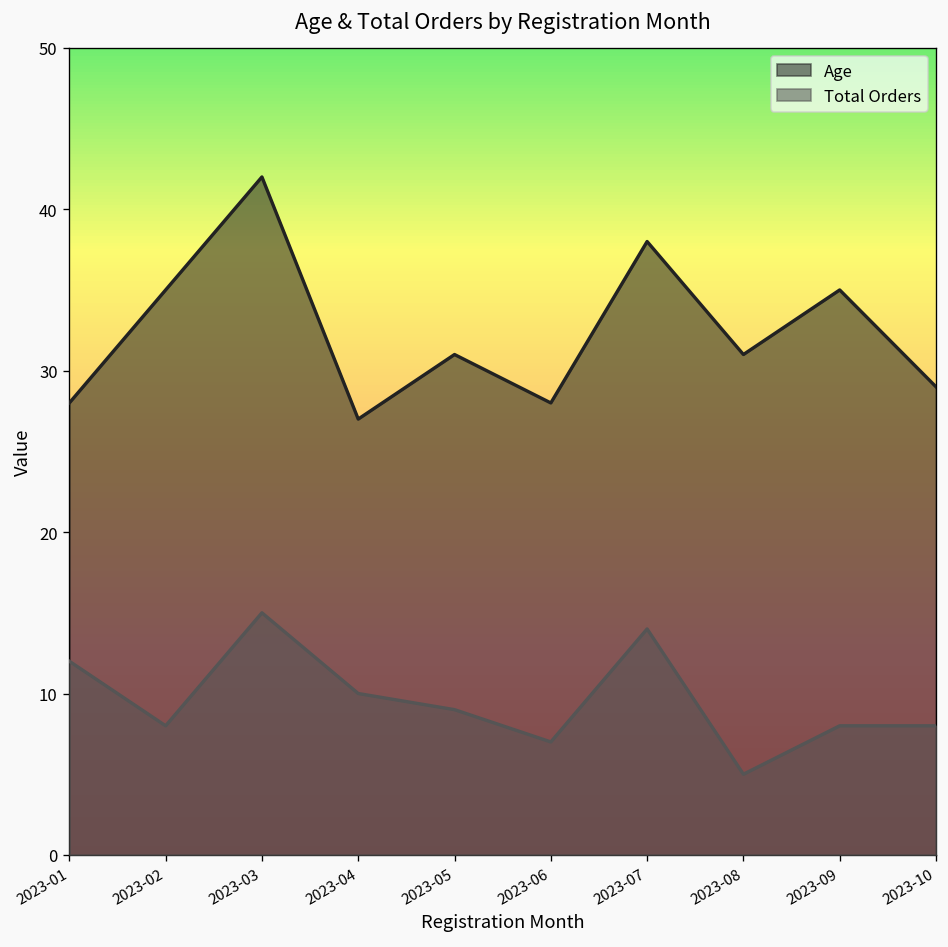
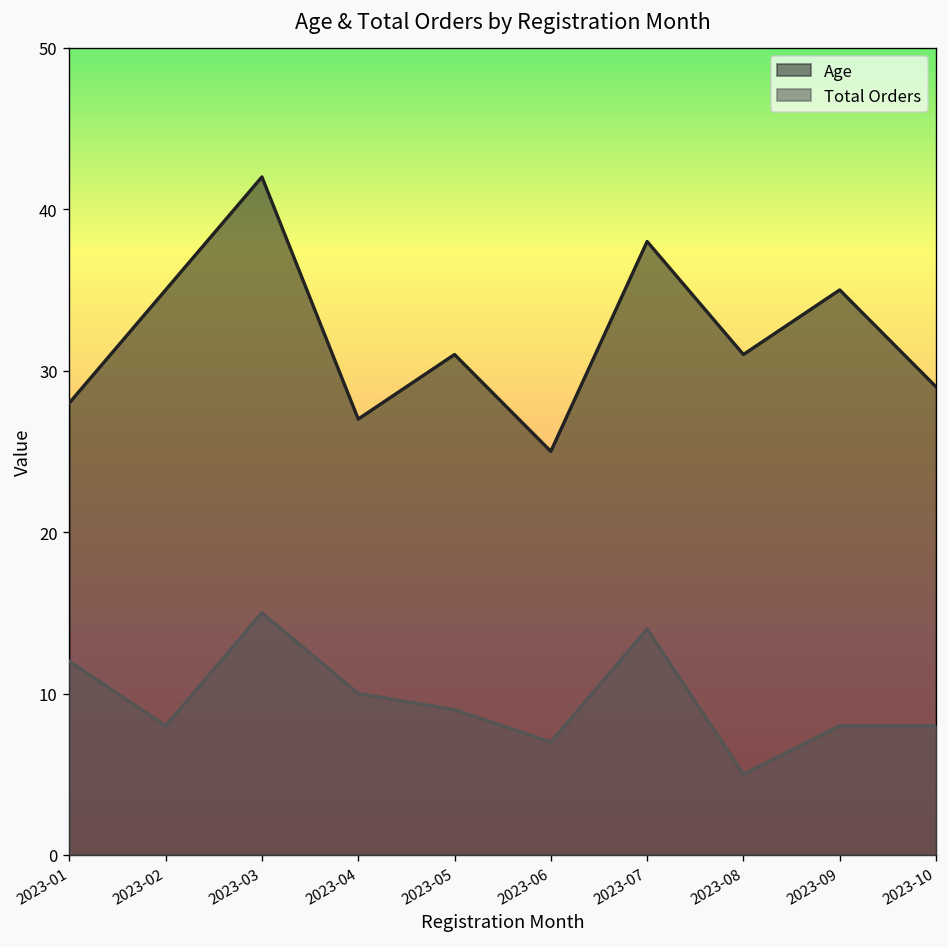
Age, 2023-06: 28 -> 25
